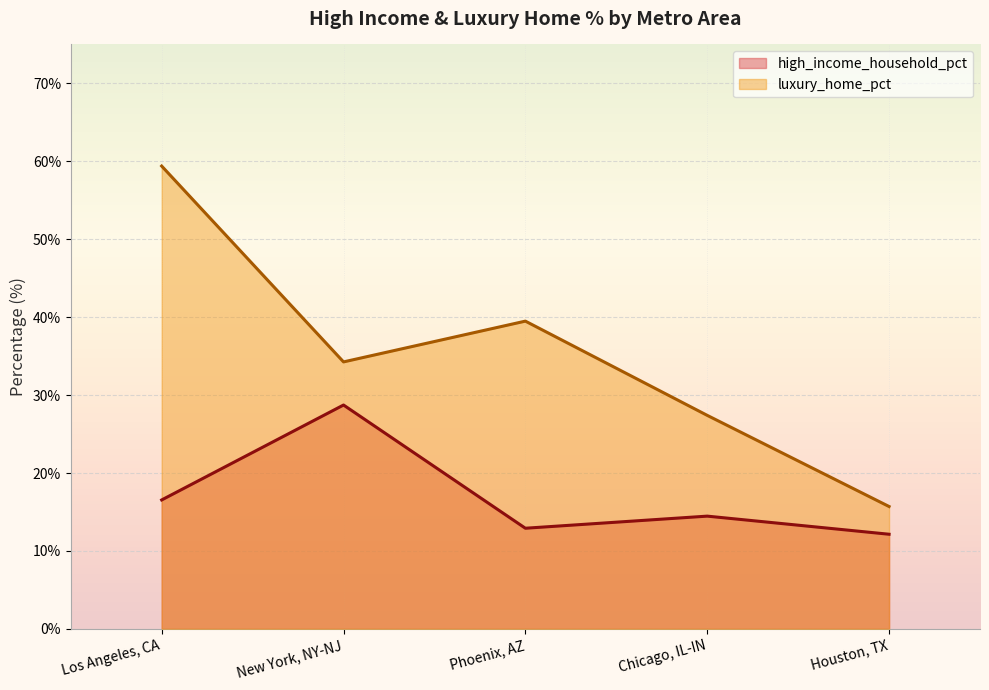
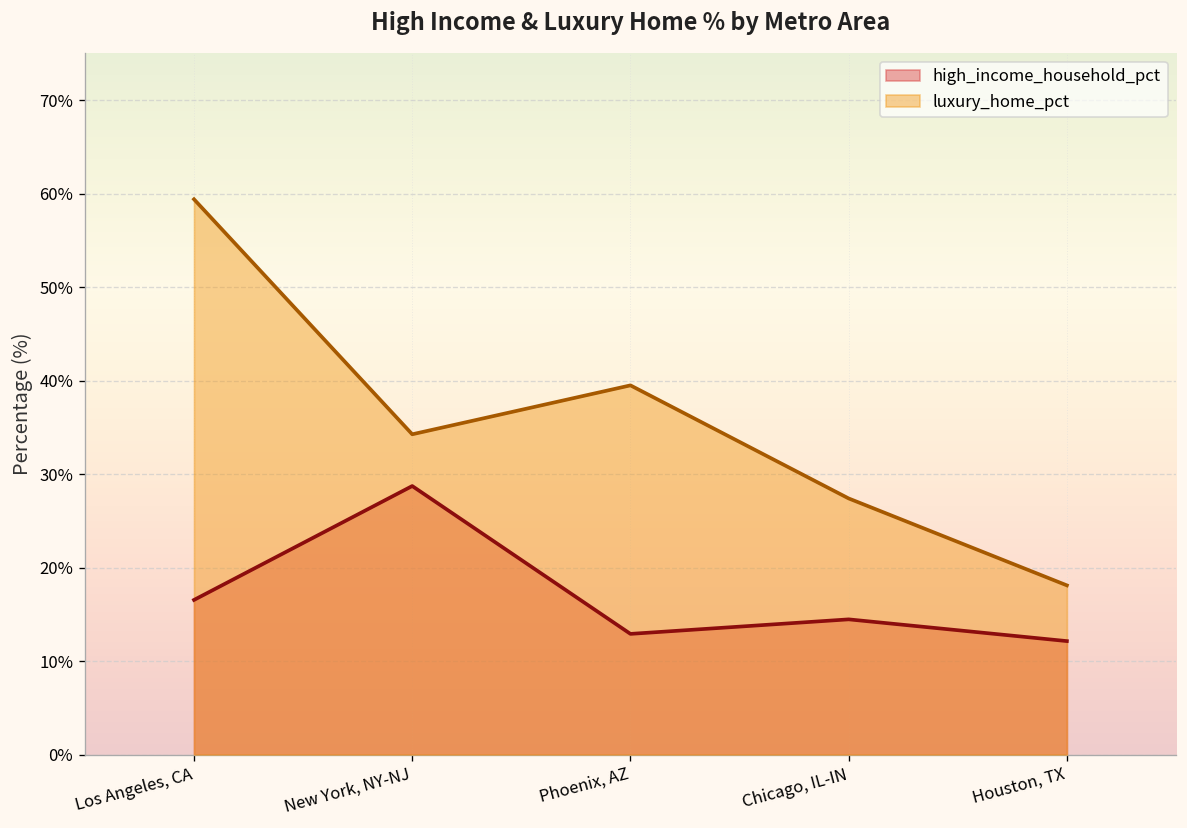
luxury_home_pct, Houston, TX: 16% -> 18%
